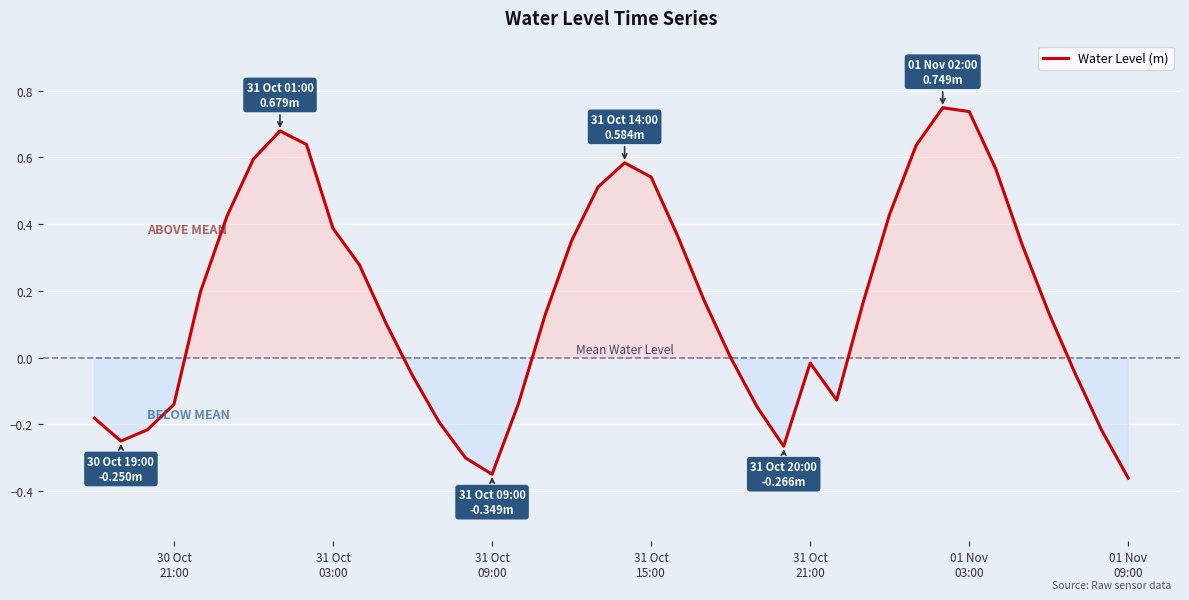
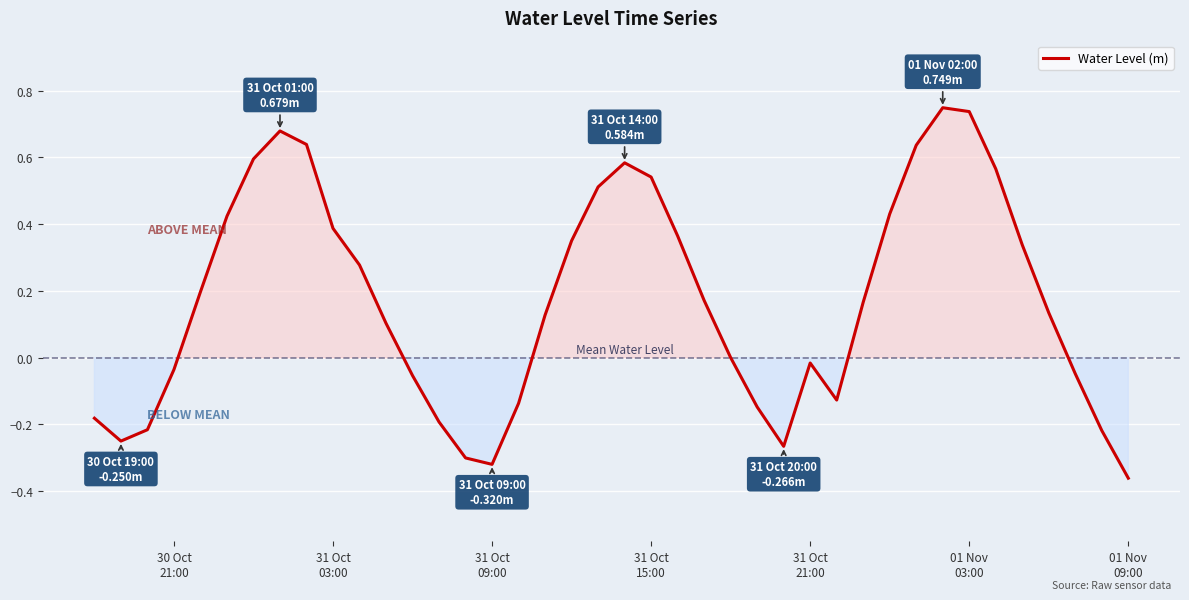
30 Oct 21:00: -0.14 -> -0.04
31 Oct 09:00: -0.349m -> -0.320m
